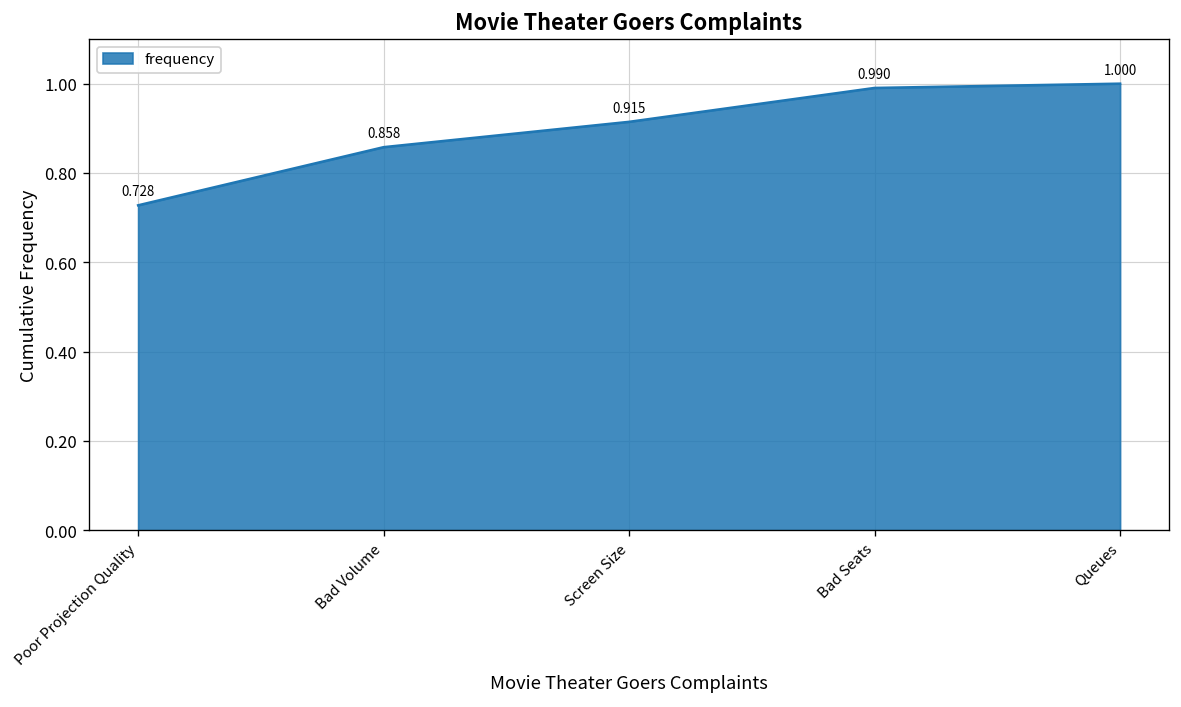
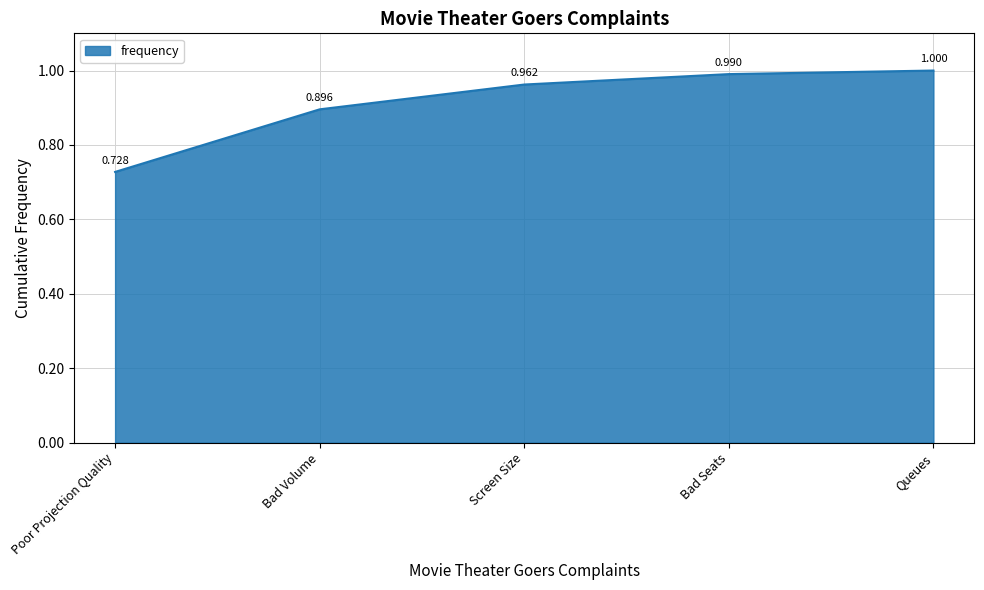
Bad Volume: 0.858 -> 0.896
Screen Size: 0.915 -> 0.962
